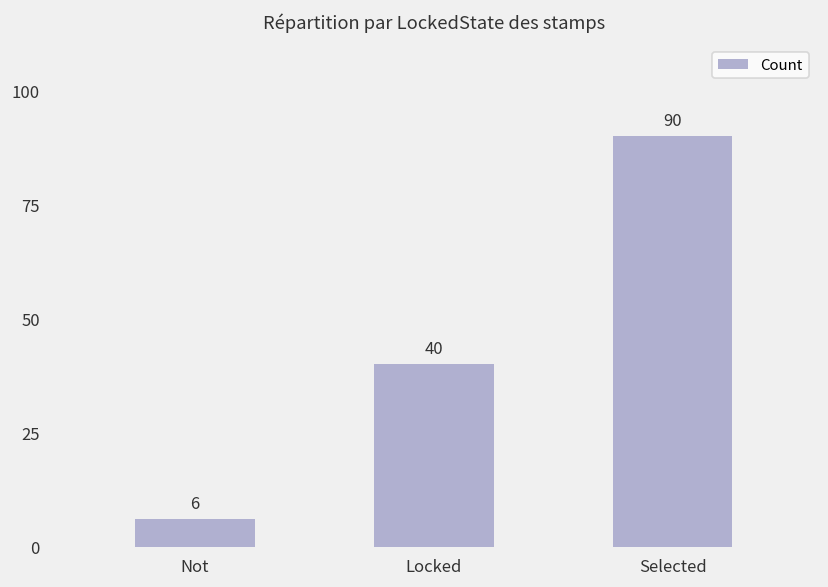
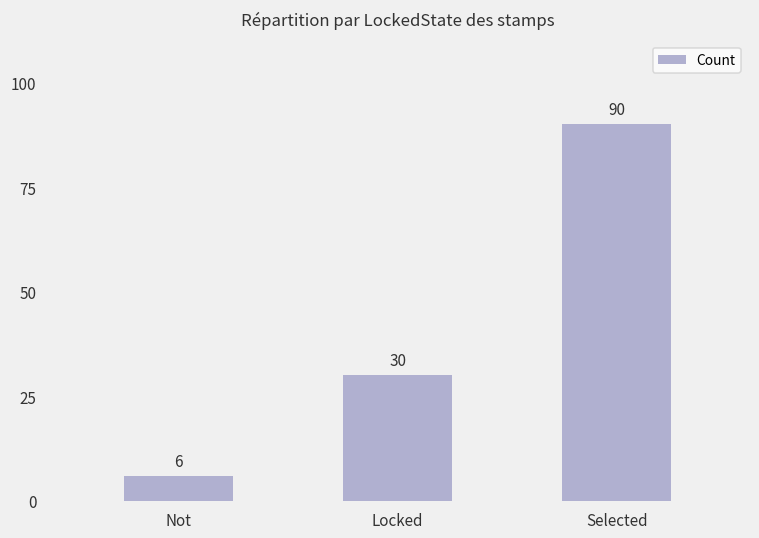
Locked: 40 -> 30
